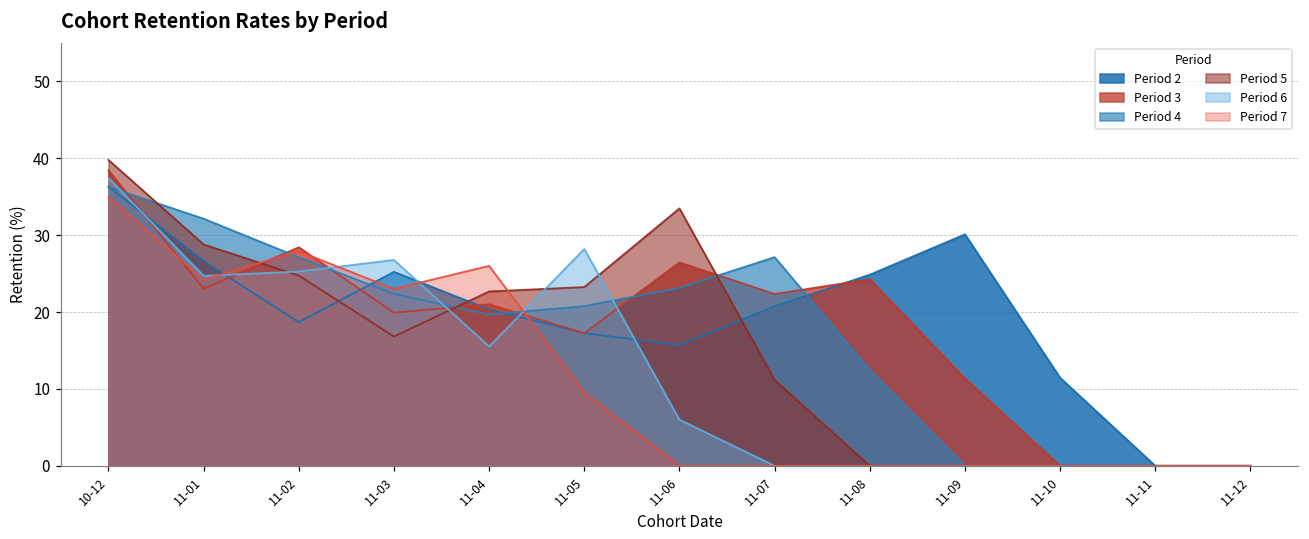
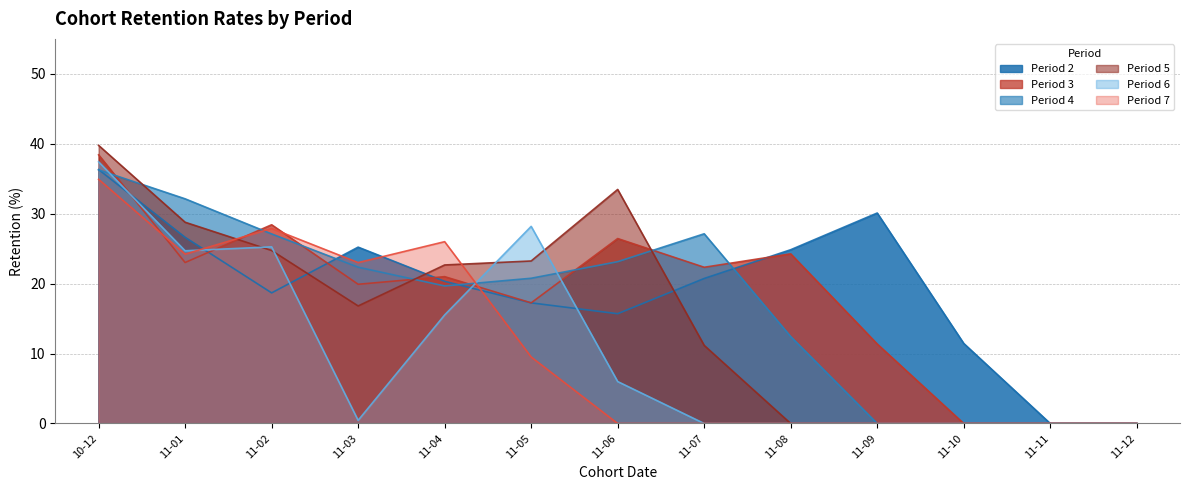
Period 6, 11-03: 27 -> 0
